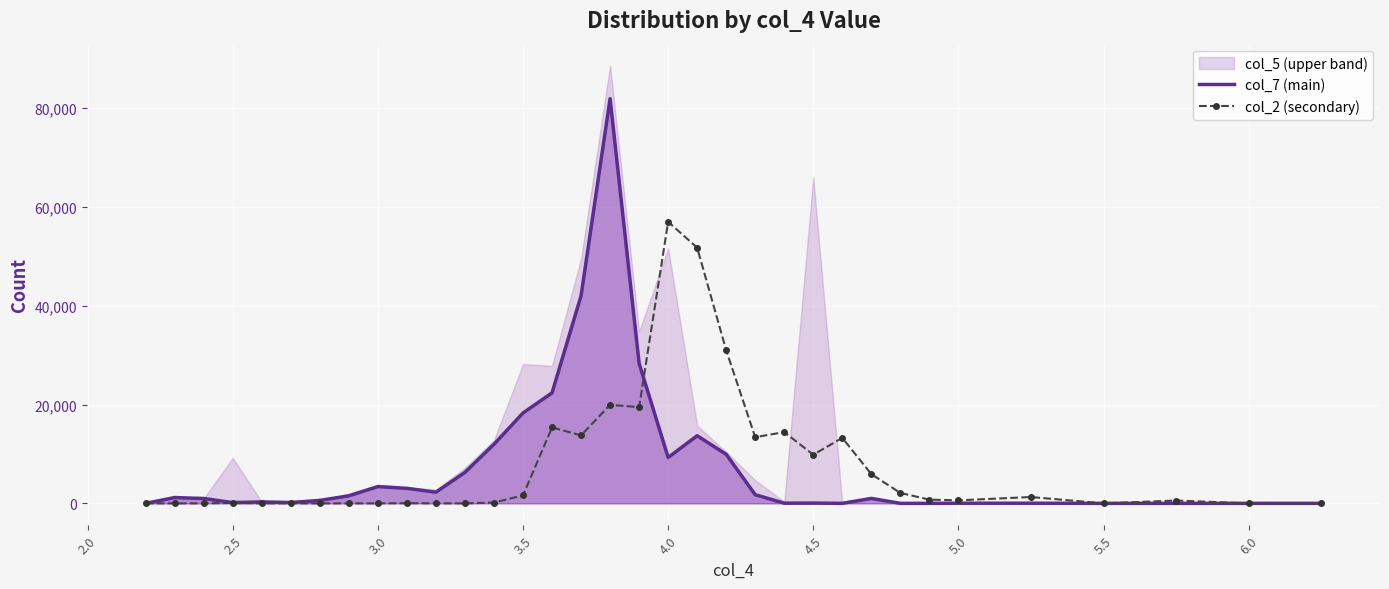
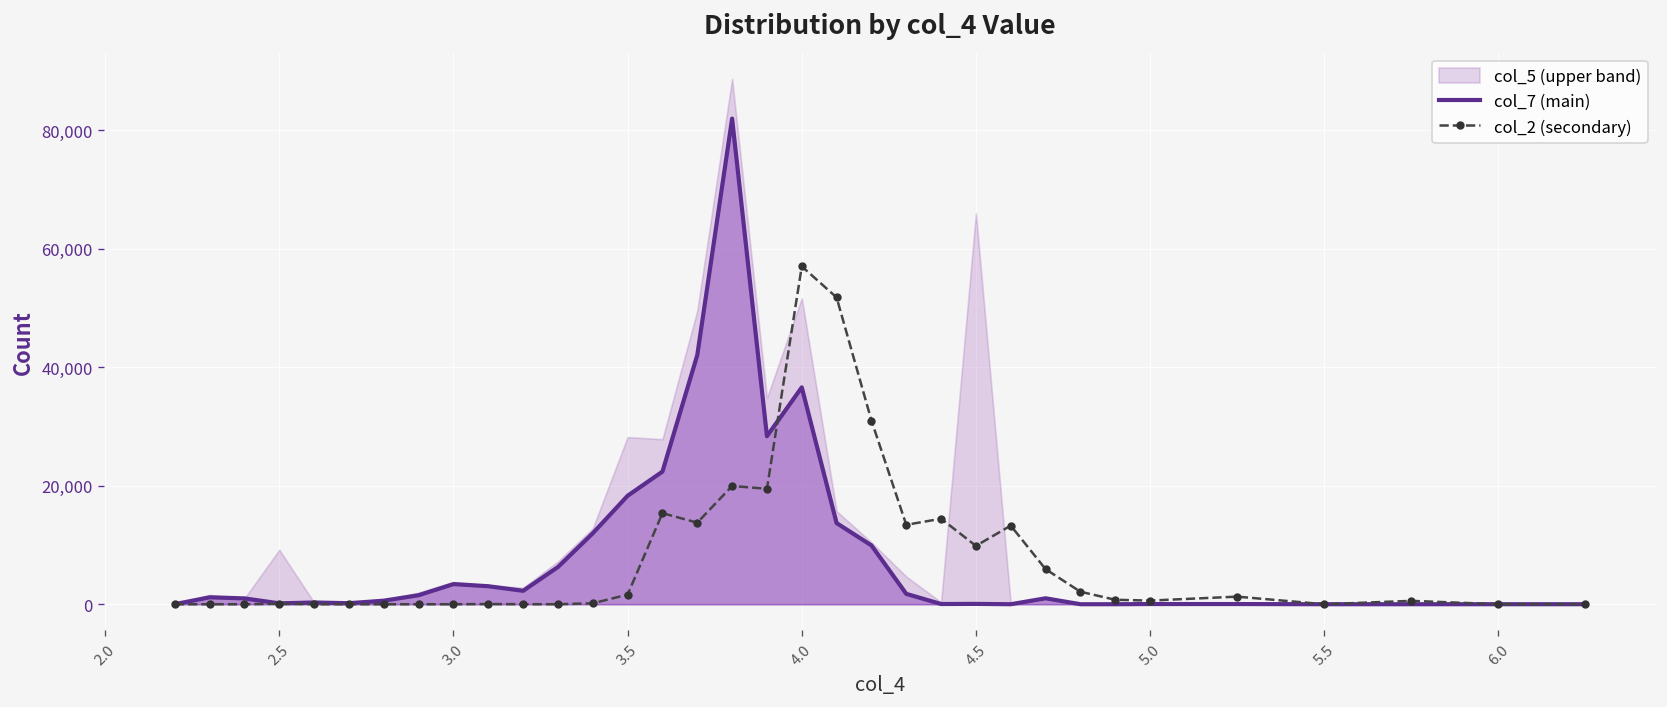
col_7 (main), 4.0: 9,000 -> 37,000
